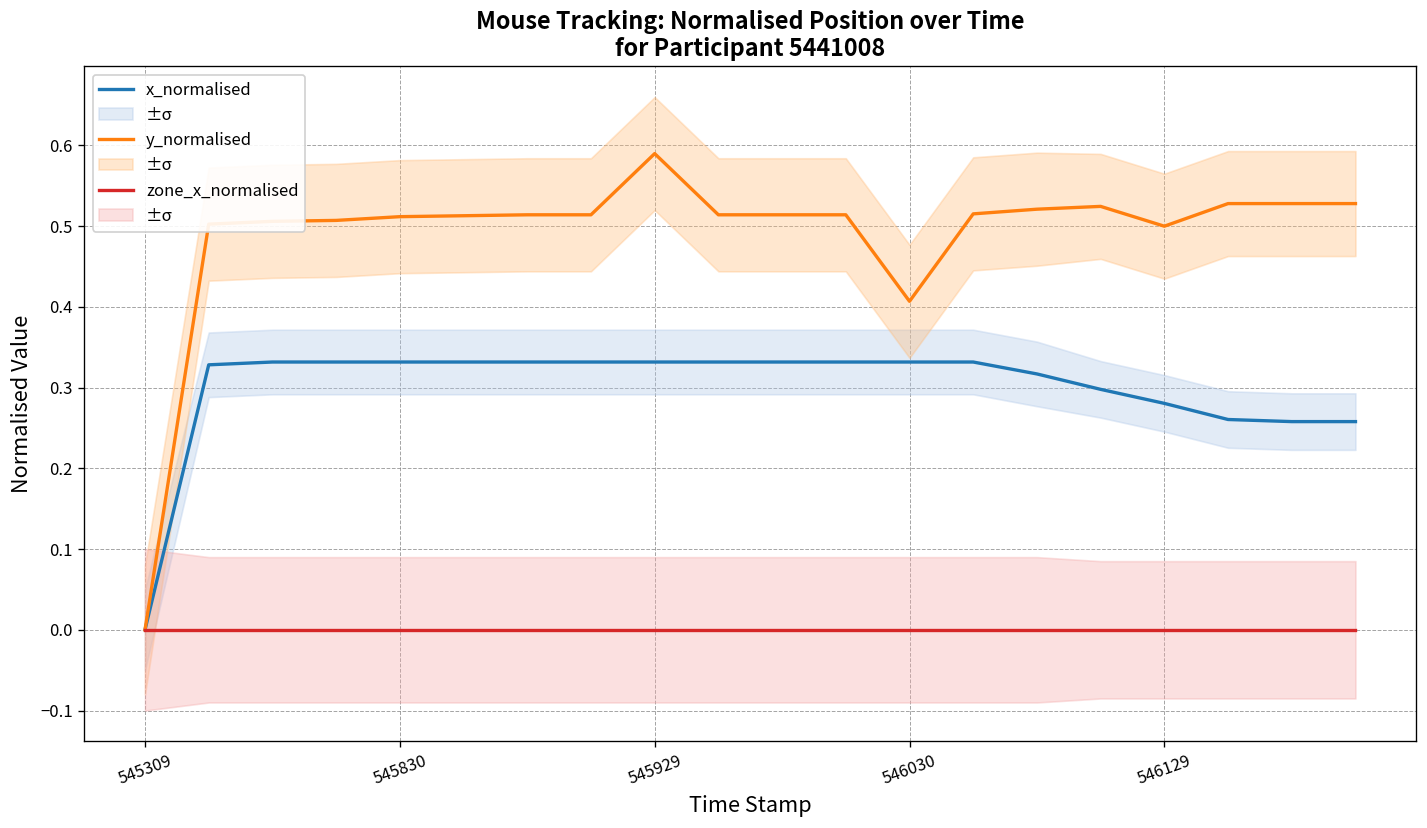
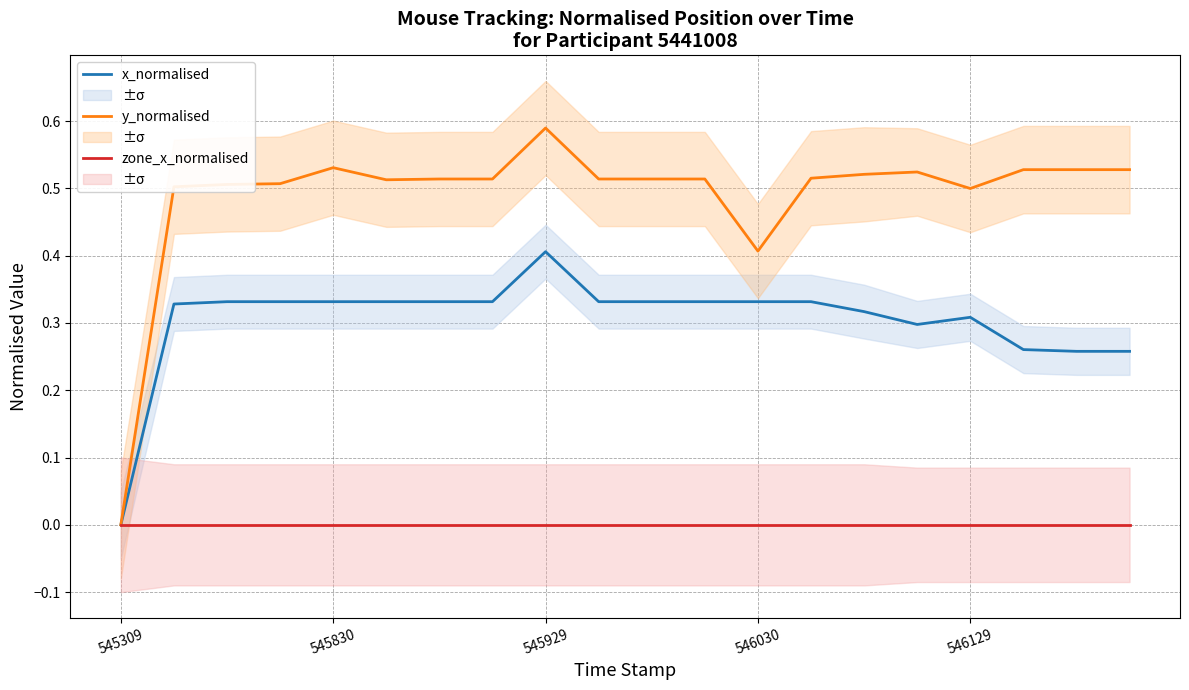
y_normalised, 545830: 0.51 -> 0.53
x_normalised, 545929: 0.33 -> 0.41
x_normalised, 546129: 0.28 -> 0.31
